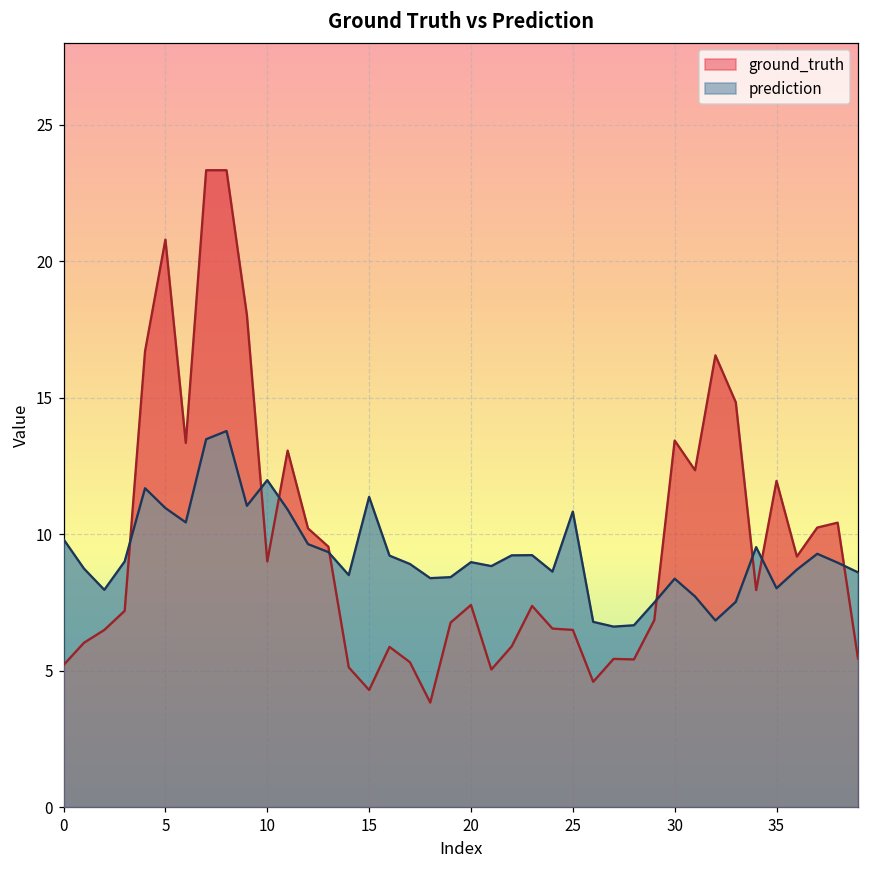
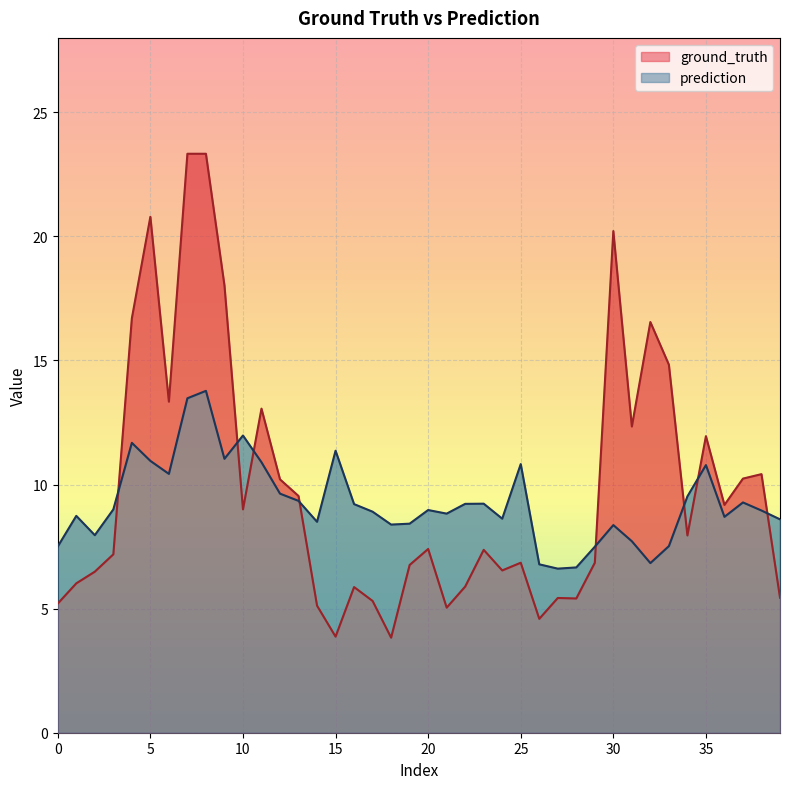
prediction, 0: 9.8 -> 7.5
ground_truth, 15: 4.3 -> 3.9
ground_truth, 25: 6.5 -> 6.9
ground_truth, 30: 13.4 -> 20.2
prediction, 35: 8.0 -> 10.8
